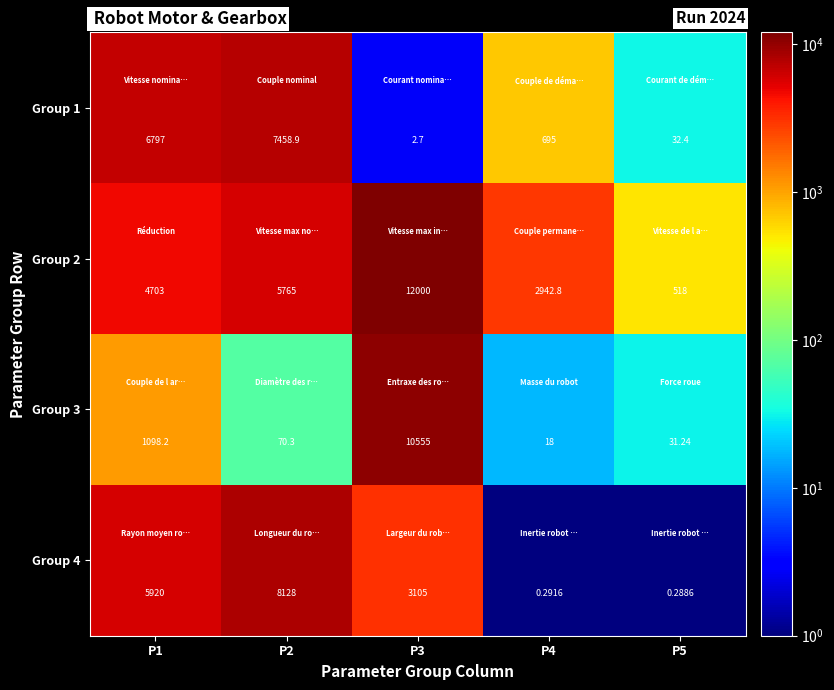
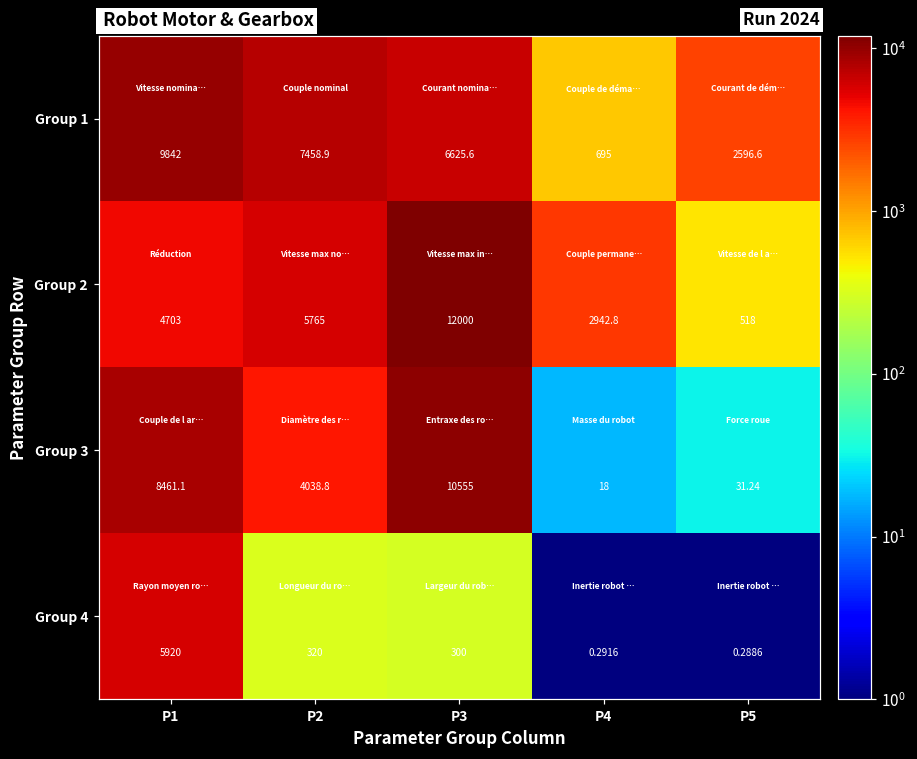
Group 1, P1: 6797 -> 9842
Group 1, P3: 2.7 -> 6625.6
Group 1, P5: 32.4 -> 2596.6
Group 3, P1: 1098.2 -> 8461.1
Group 3, P2: 70.3 -> 4038.8
Group 4, P2: 8128 -> 320
Group 4, P3: 3105 -> 300
